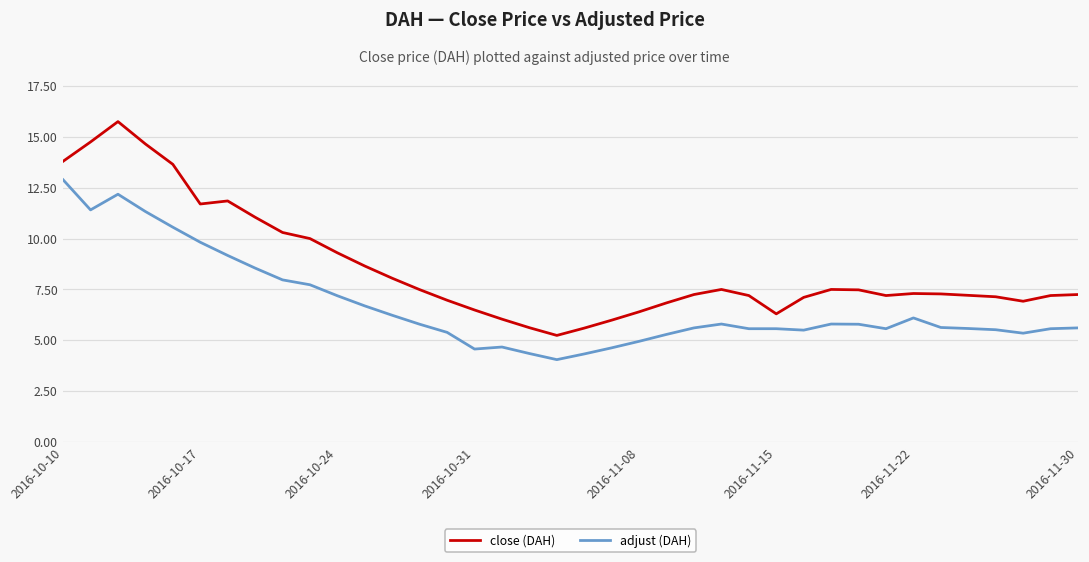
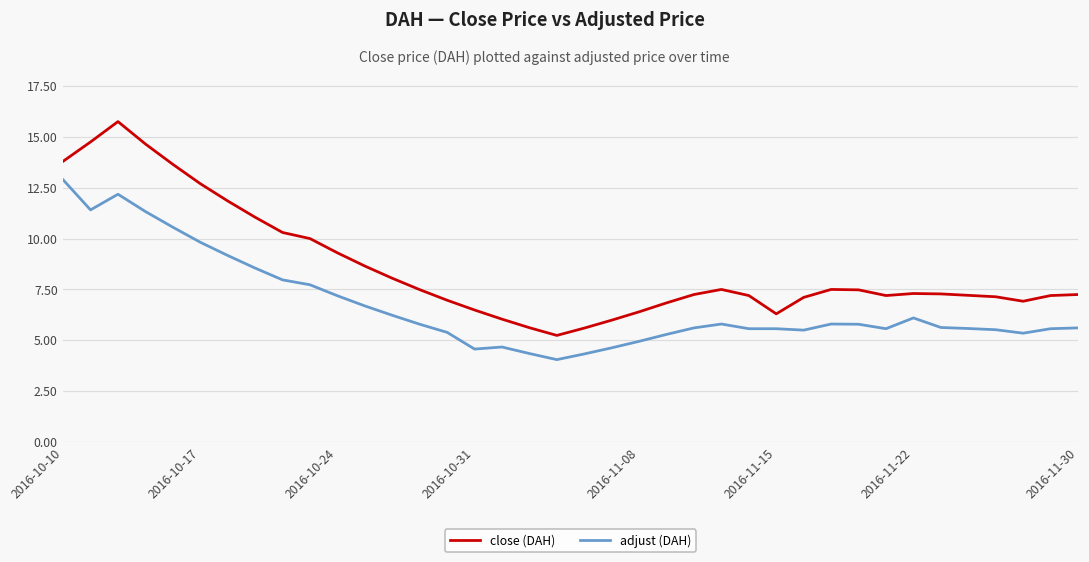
close (DAH), 2016-10-17: 11.7 -> 12.7
